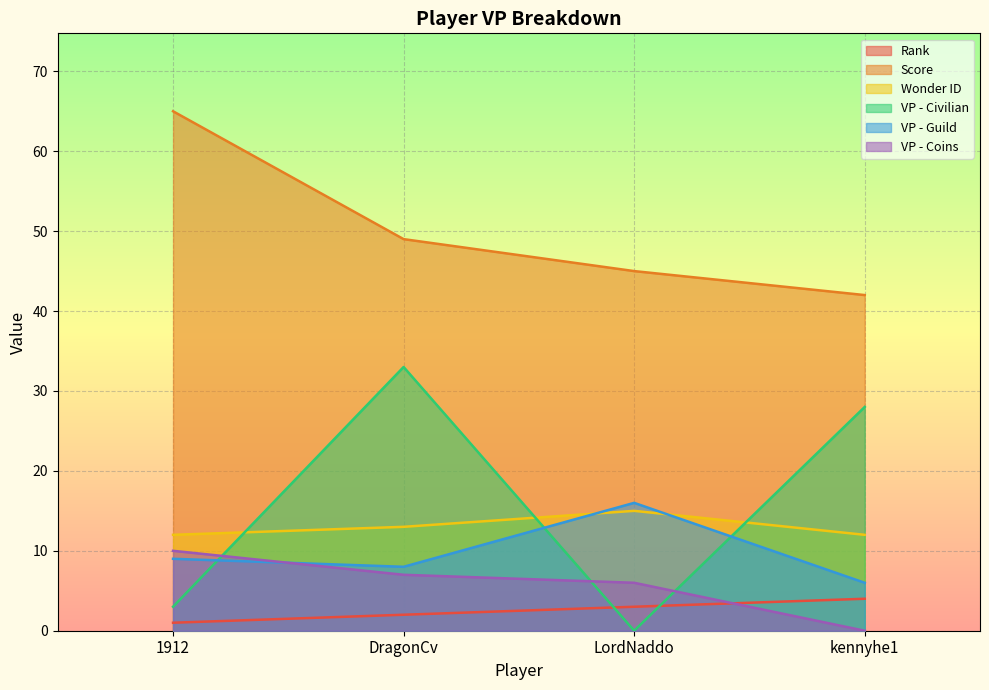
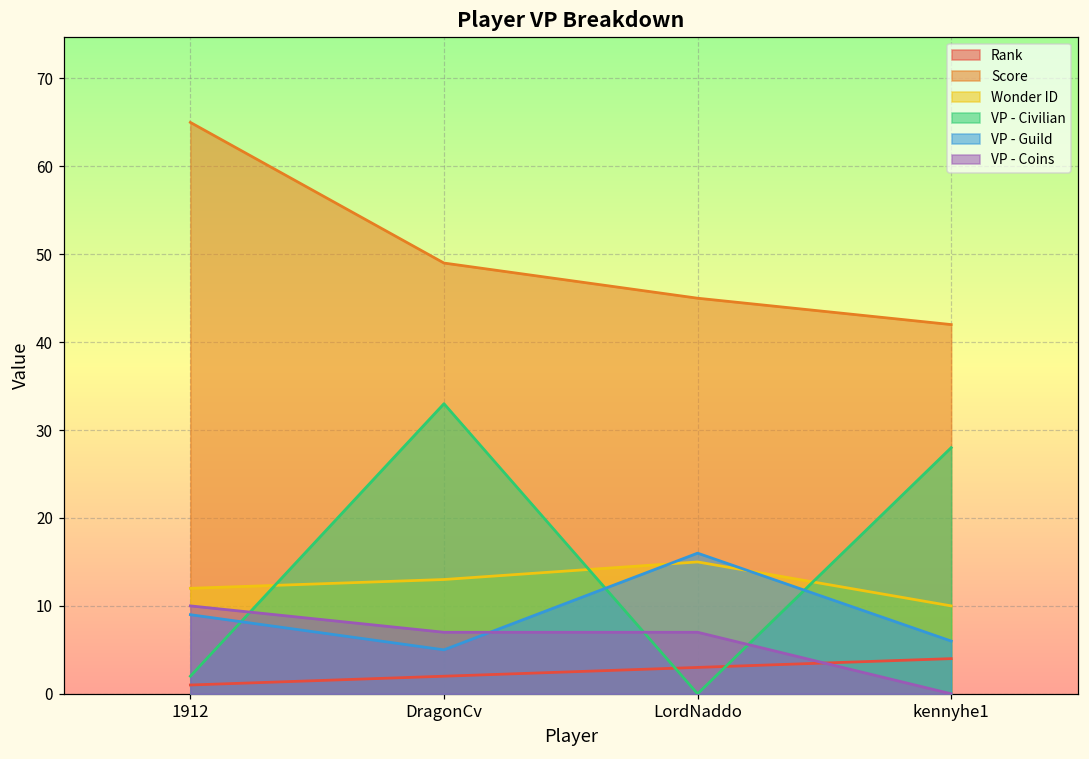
VP - Civilian, 1912: 3 -> 2
VP - Guild, DragonCv: 8 -> 5
VP - Coins, LordNaddo: 6 -> 7
Wonder ID, kennyhe1: 12 -> 10
